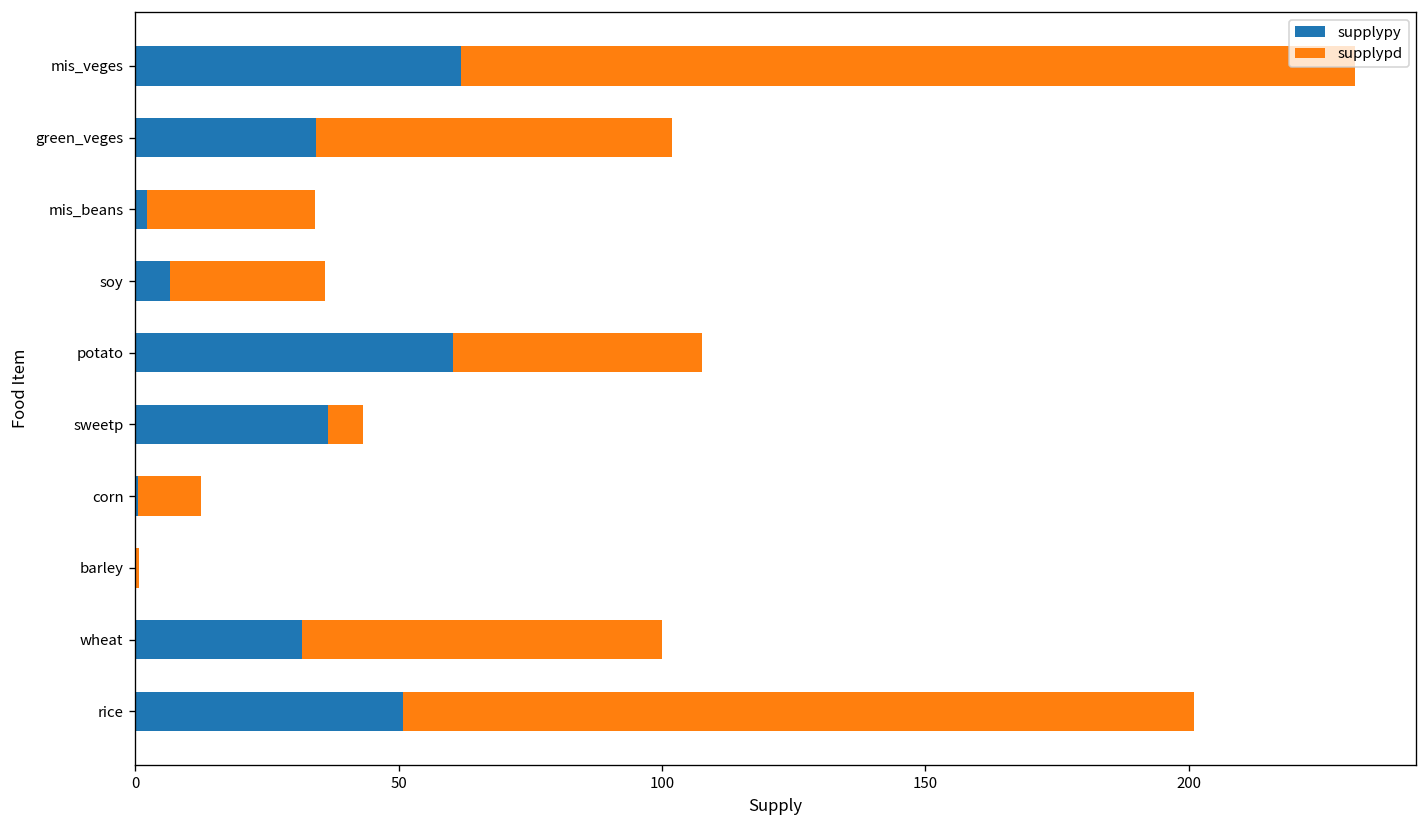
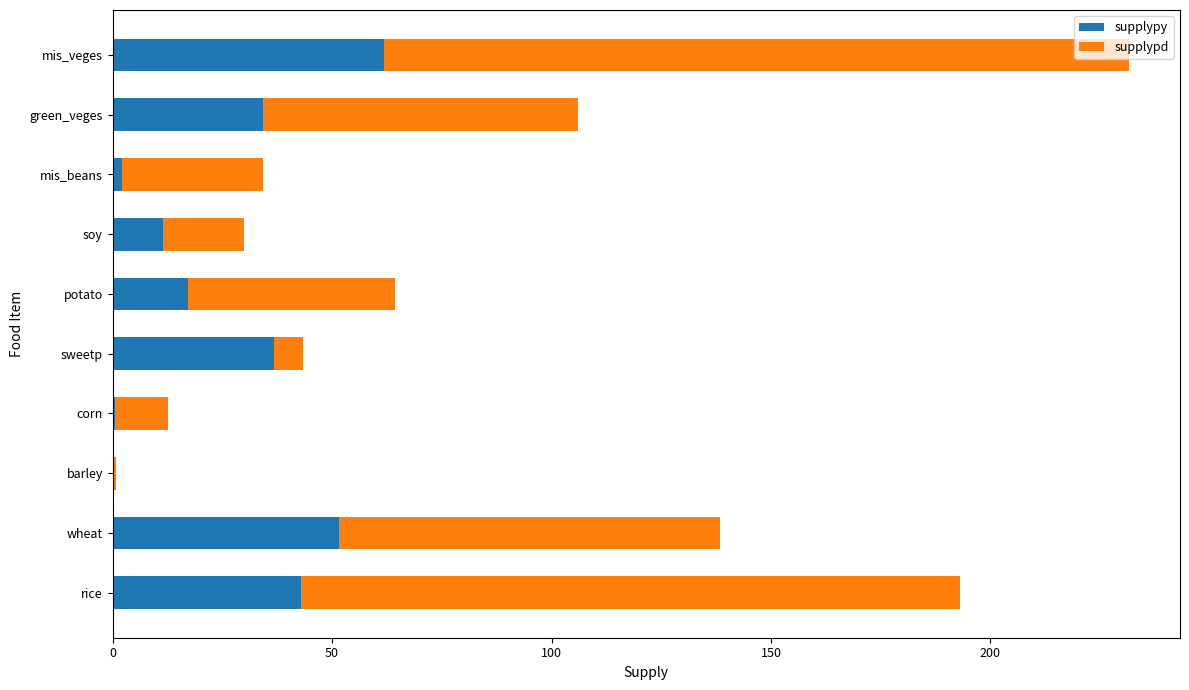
supplypd, green_veges: 68 -> 72
supplypy, soy: 7 -> 12
supplypd, soy: 29 -> 18
supplypy, potato: 60 -> 17
supplypy, wheat: 32 -> 52
supplypd, wheat: 68 -> 87
supplypy, rice: 51 -> 43
